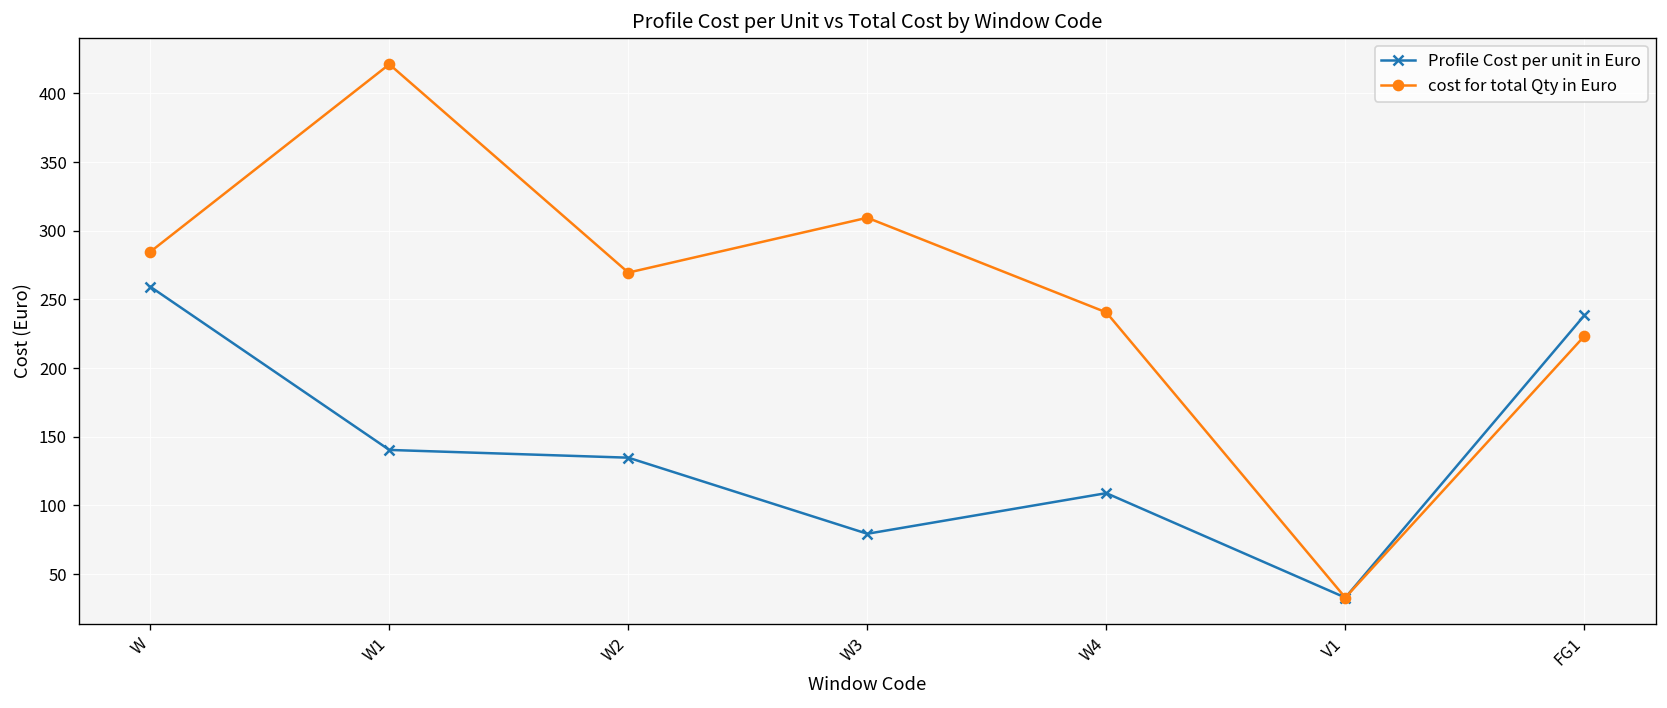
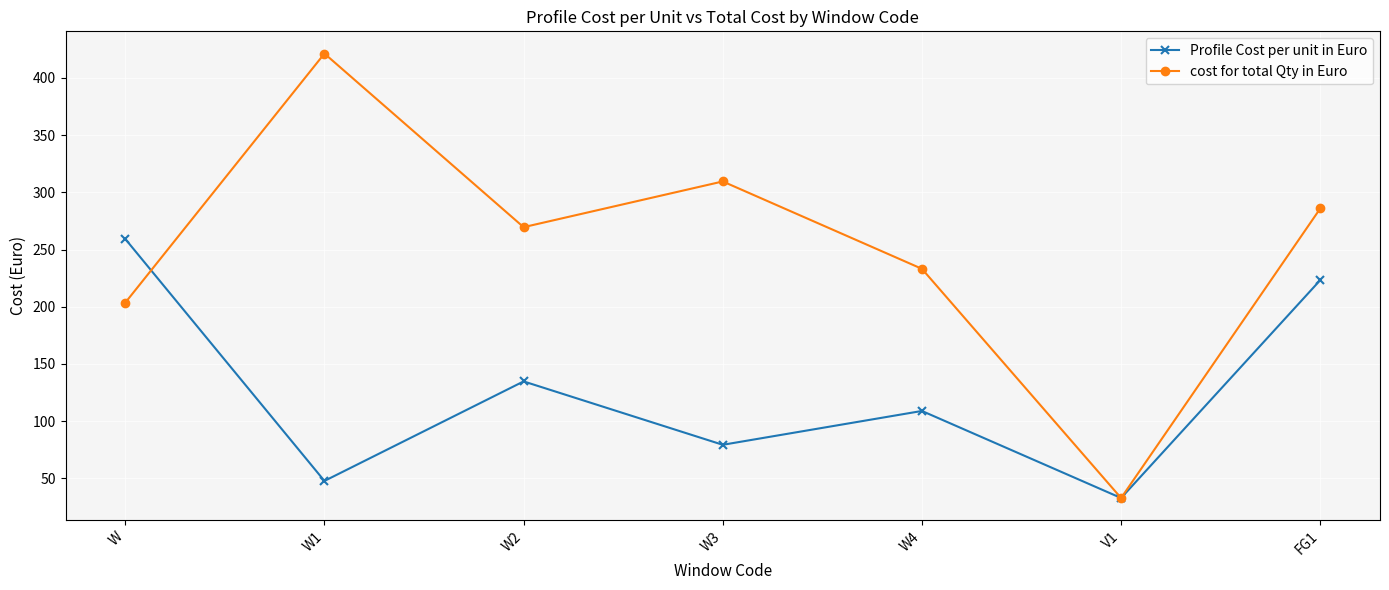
cost for total Qty in Euro, W: 285 -> 204
Profile Cost per unit in Euro, W1: 140 -> 48
cost for total Qty in Euro, W4: 241 -> 233
Profile Cost per unit in Euro, FG1: 238 -> 223
cost for total Qty in Euro, FG1: 223 -> 286
